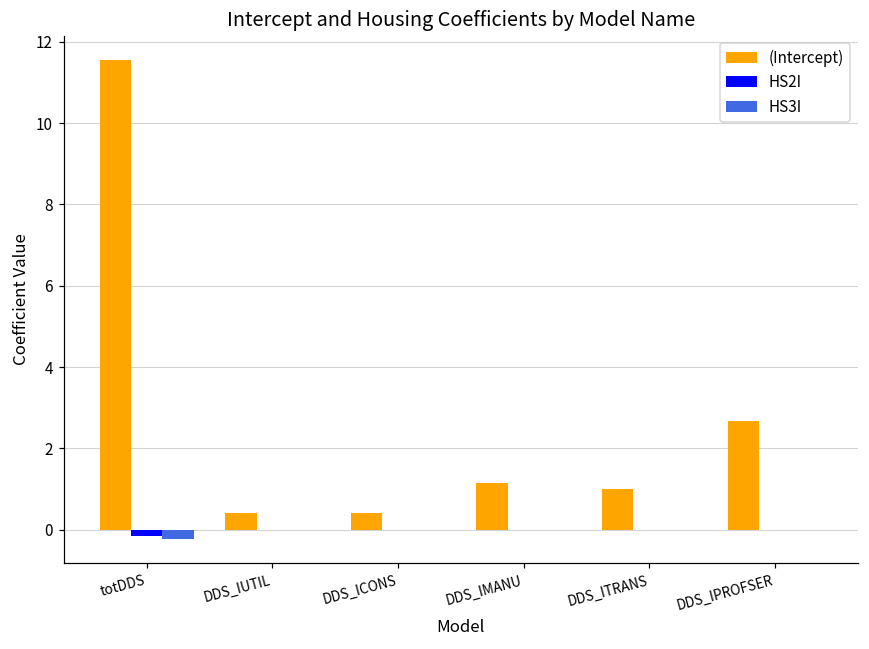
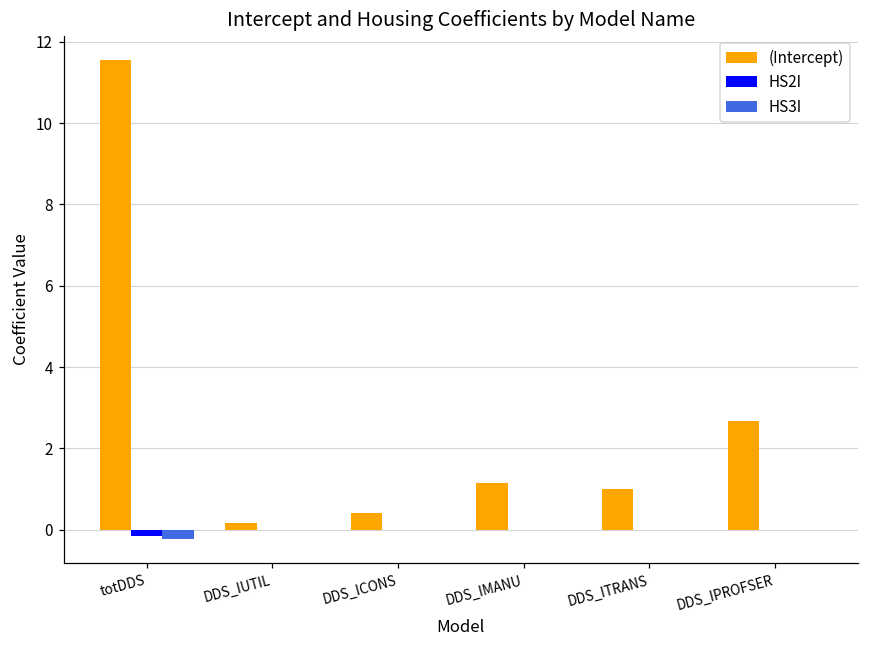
(Intercept), DDS_IUTIL: 0.4 -> 0.2
